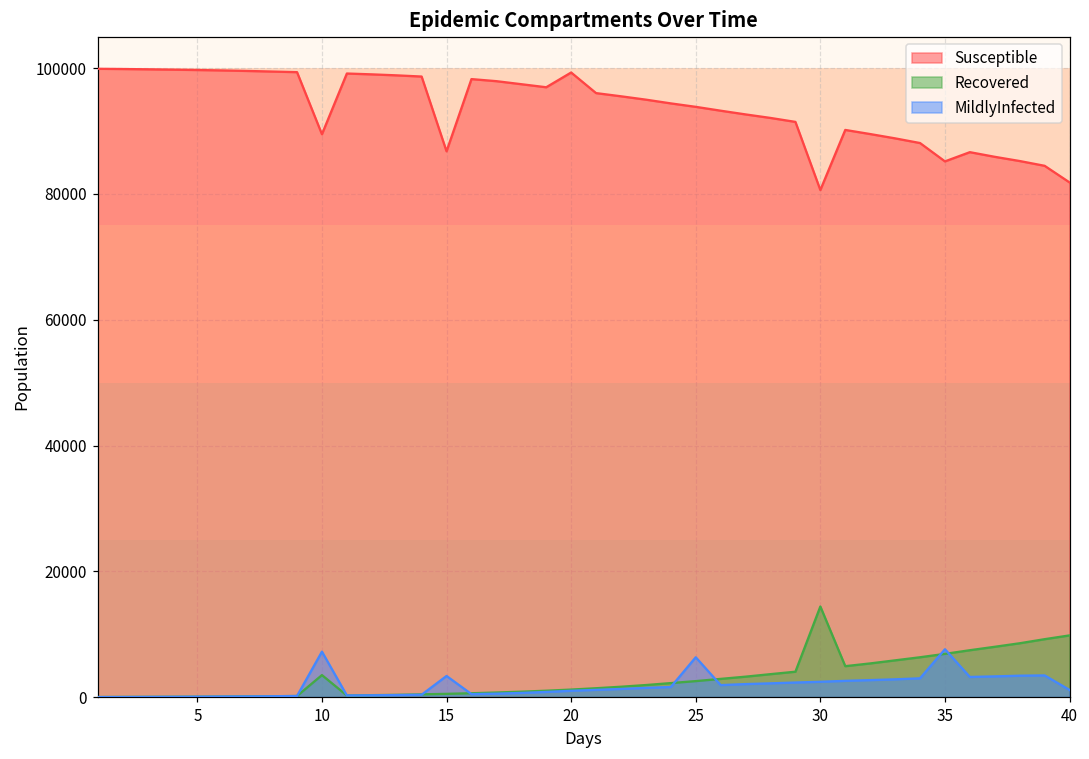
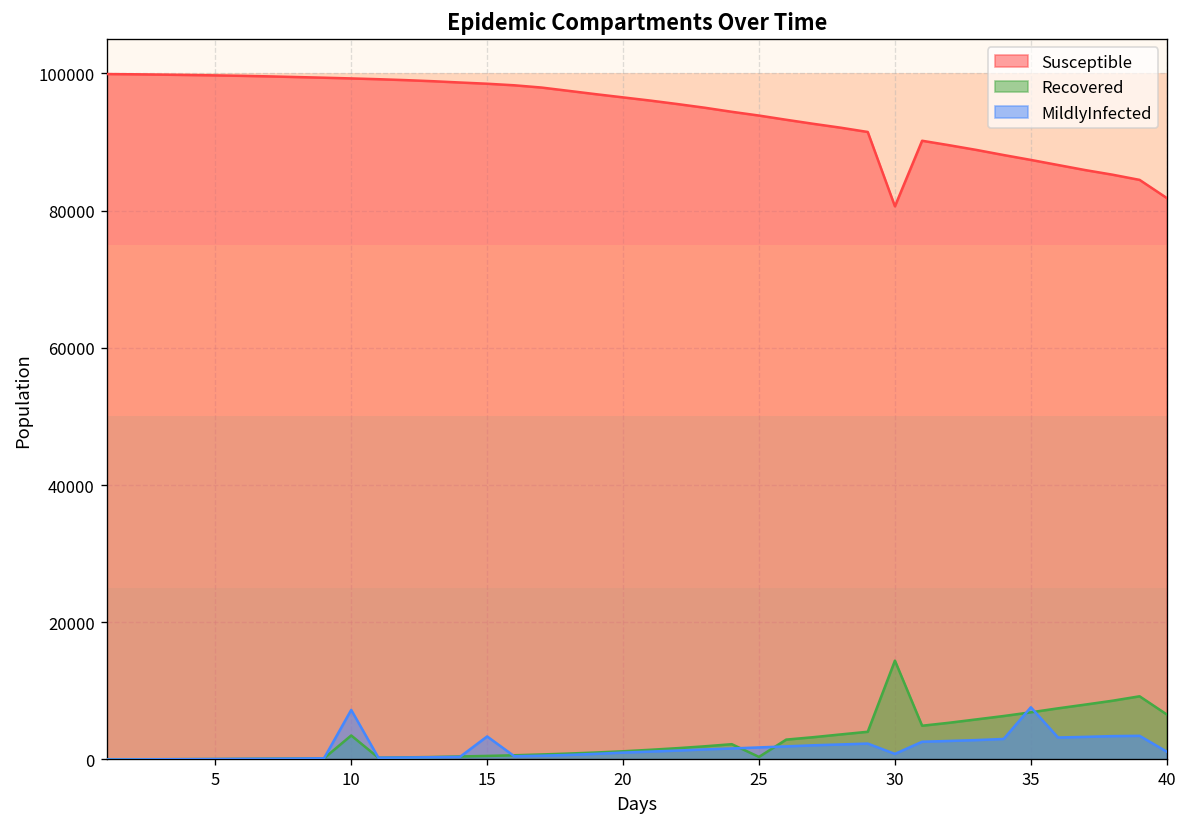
Susceptible, 10: 89000 -> 99000
Susceptible, 15: 87000 -> 98000
Susceptible, 20: 99000 -> 96000
Recovered, 25: 3000 -> 0
MildlyInfected, 25: 6000 -> 2000
MildlyInfected, 30: 2000 -> 1000
Susceptible, 35: 85000 -> 87000
Recovered, 40: 10000 -> 7000
